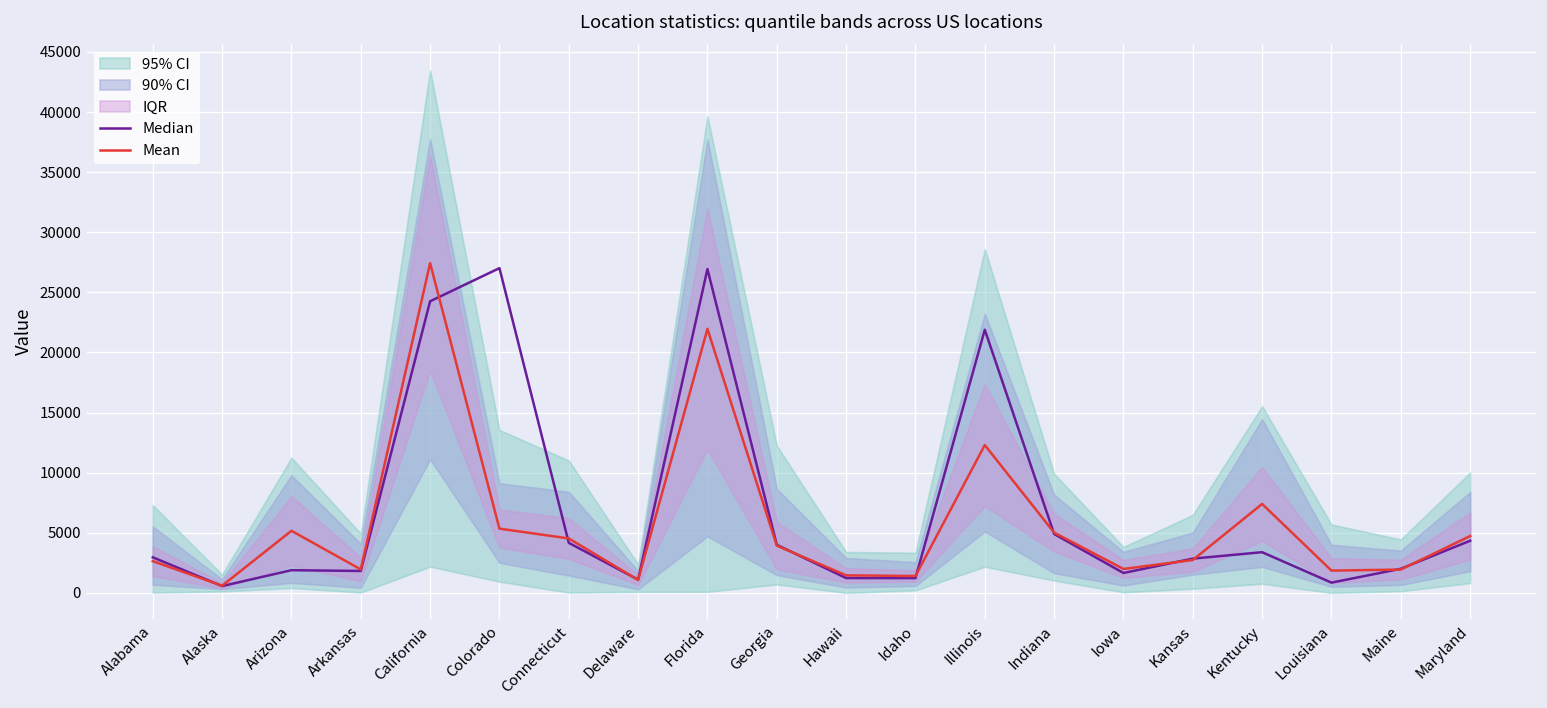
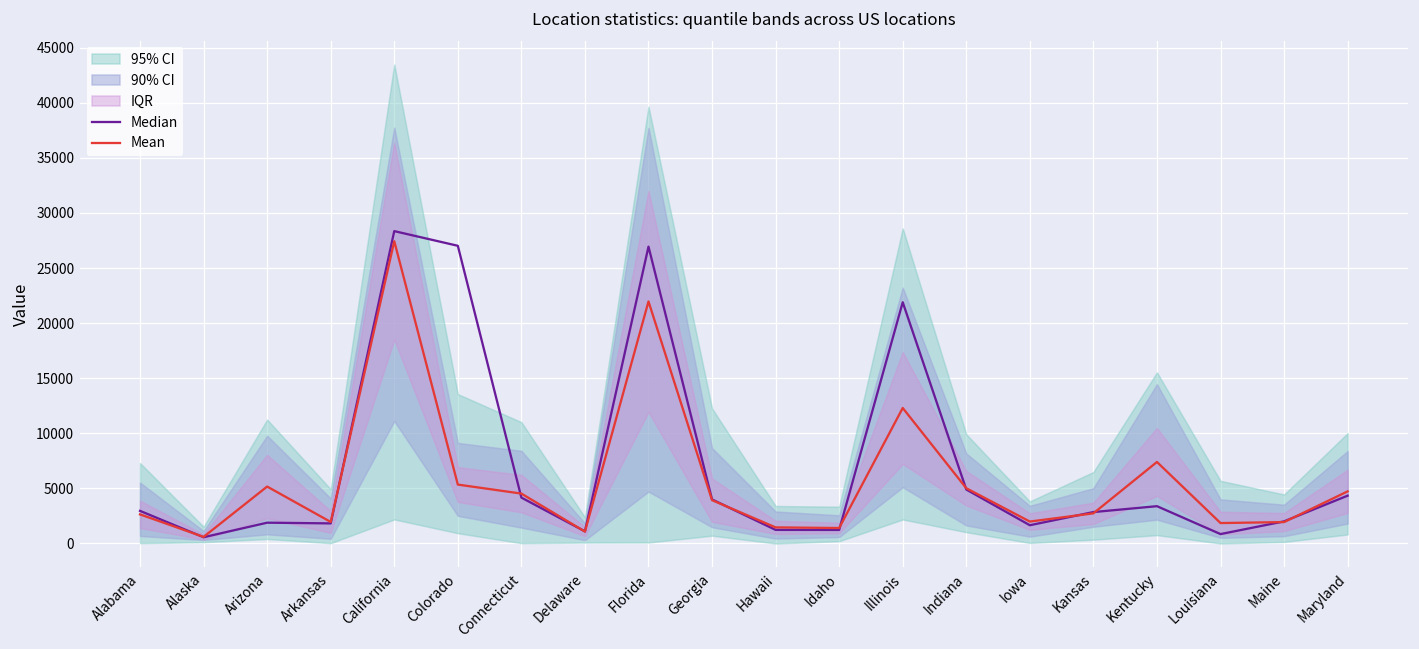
Median, California: 24300 -> 28300
